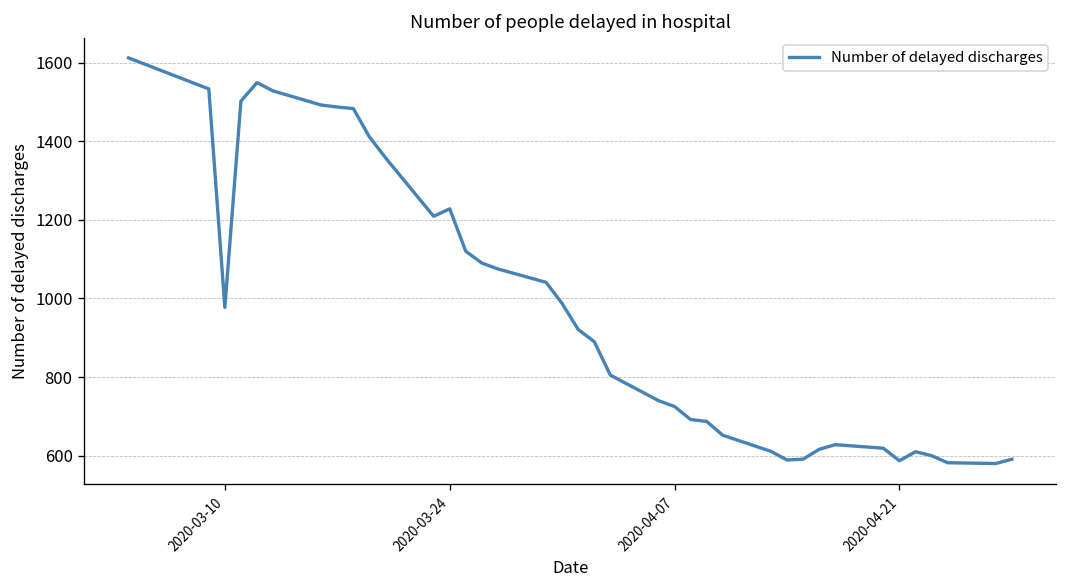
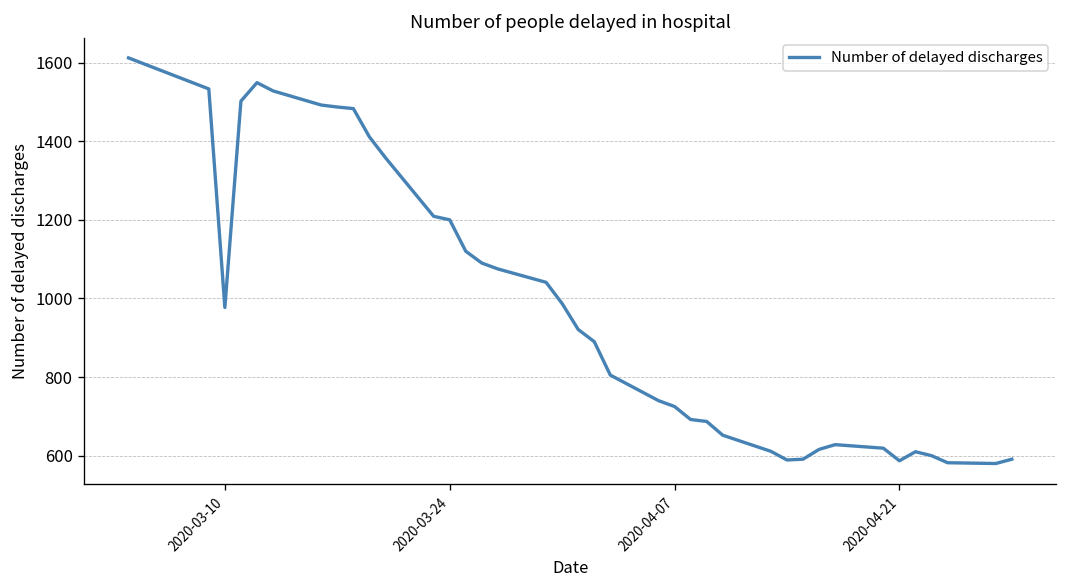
2020-03-24: 1230 -> 1200
